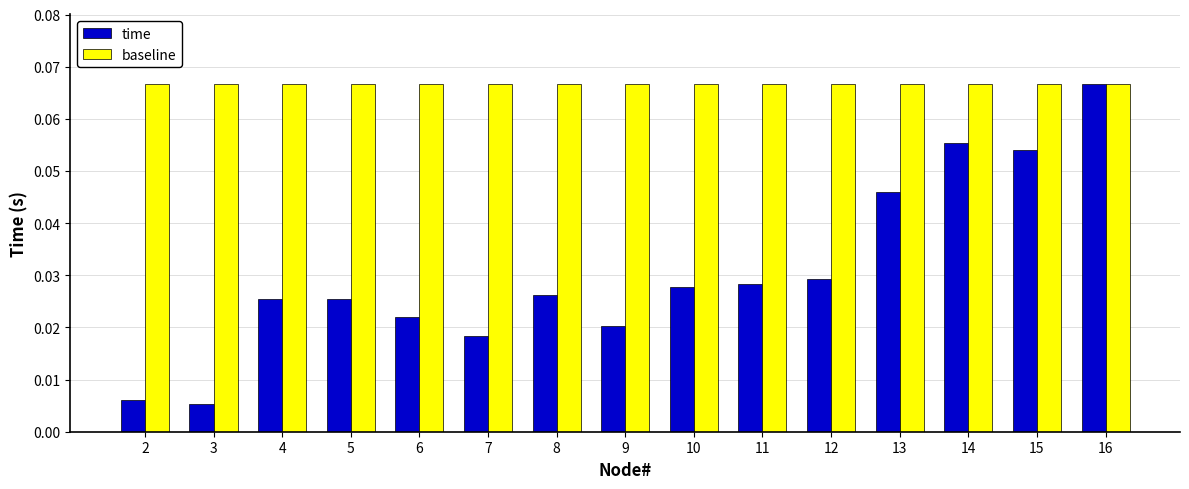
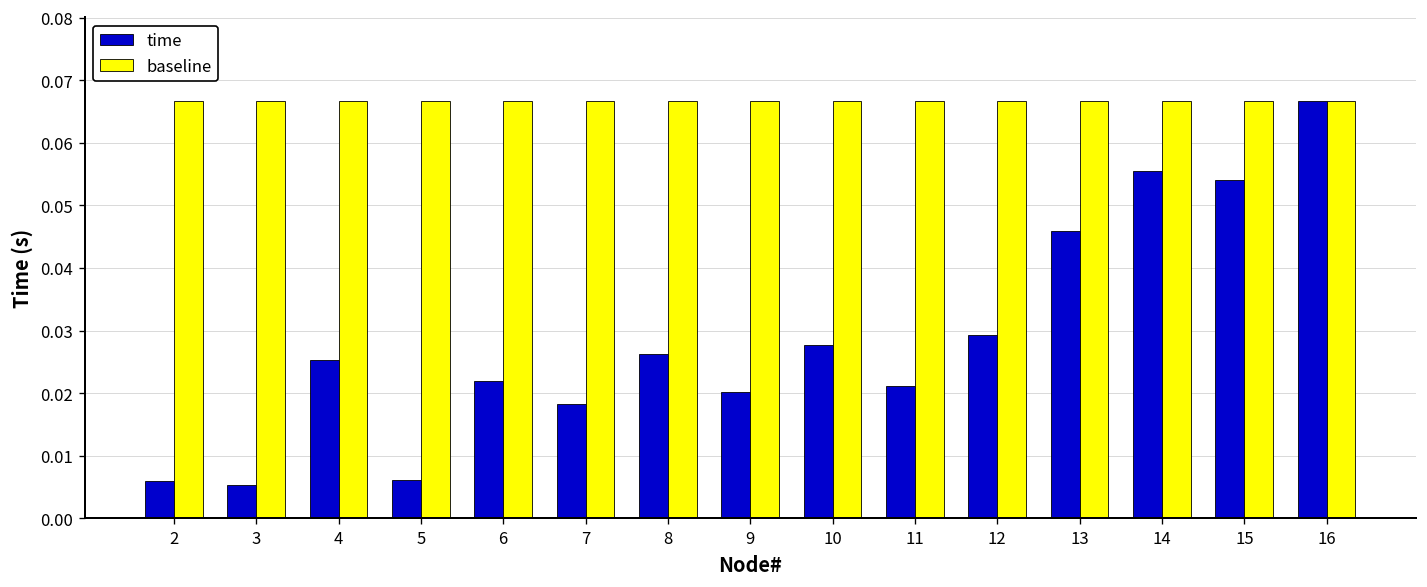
time, 5: 0.025 -> 0.006
time, 11: 0.028 -> 0.021
